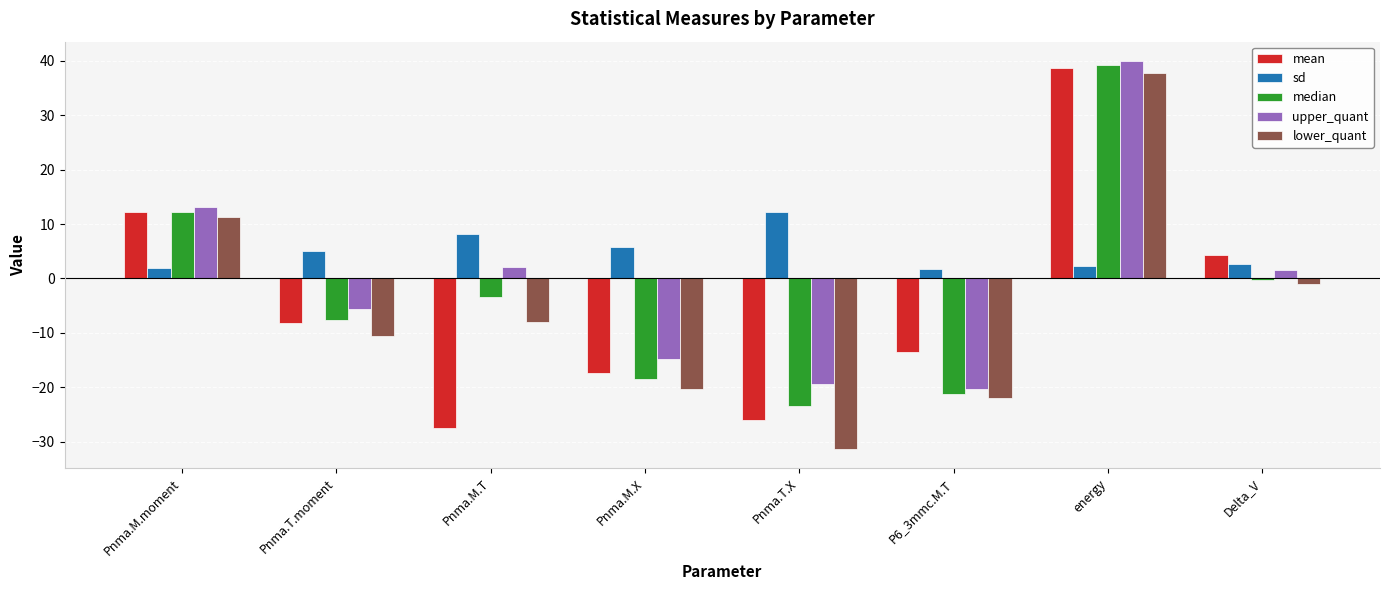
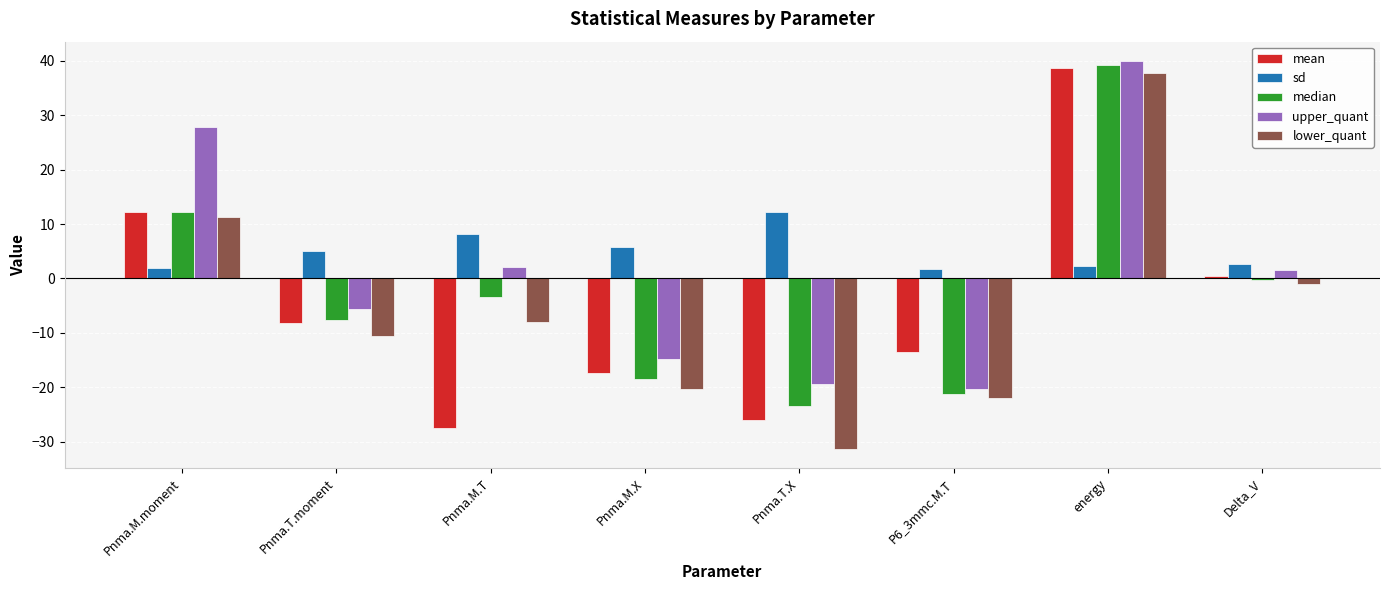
upper_quant, Pnma.M.moment: 13 -> 28
mean, Delta_V: 4 -> 0
